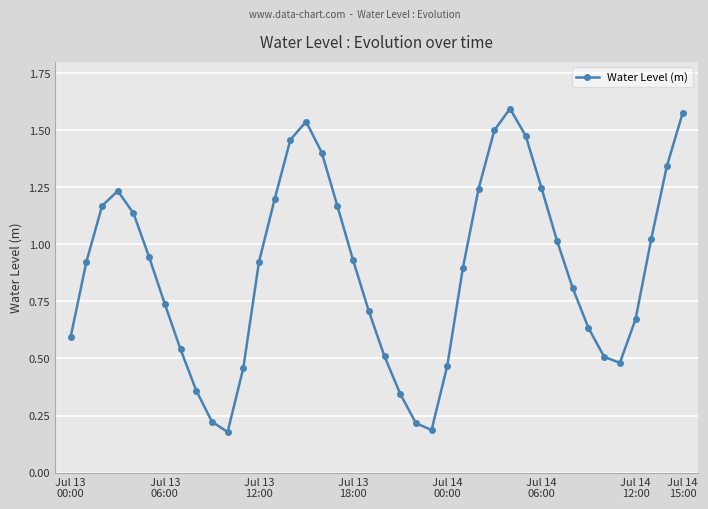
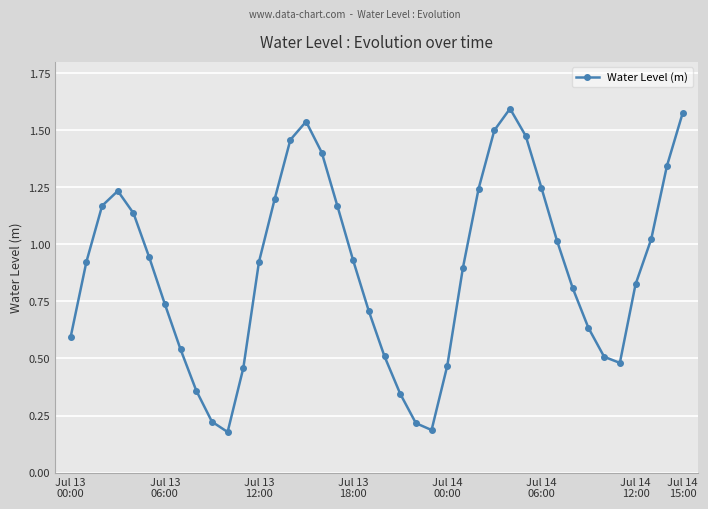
Jul 14 12:00: 0.67 -> 0.82
